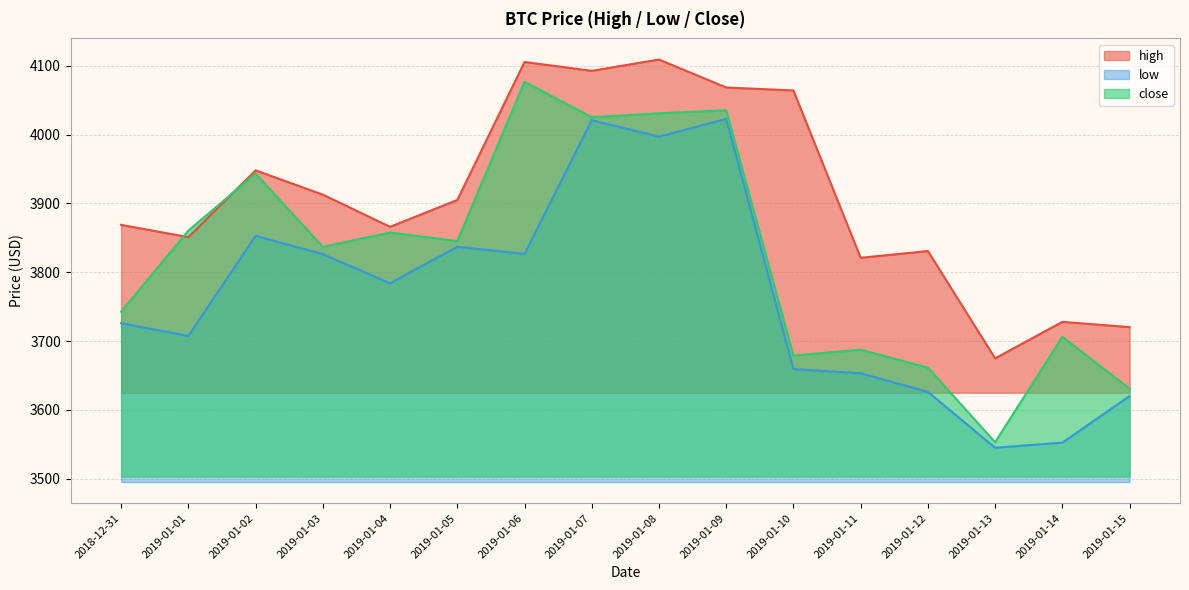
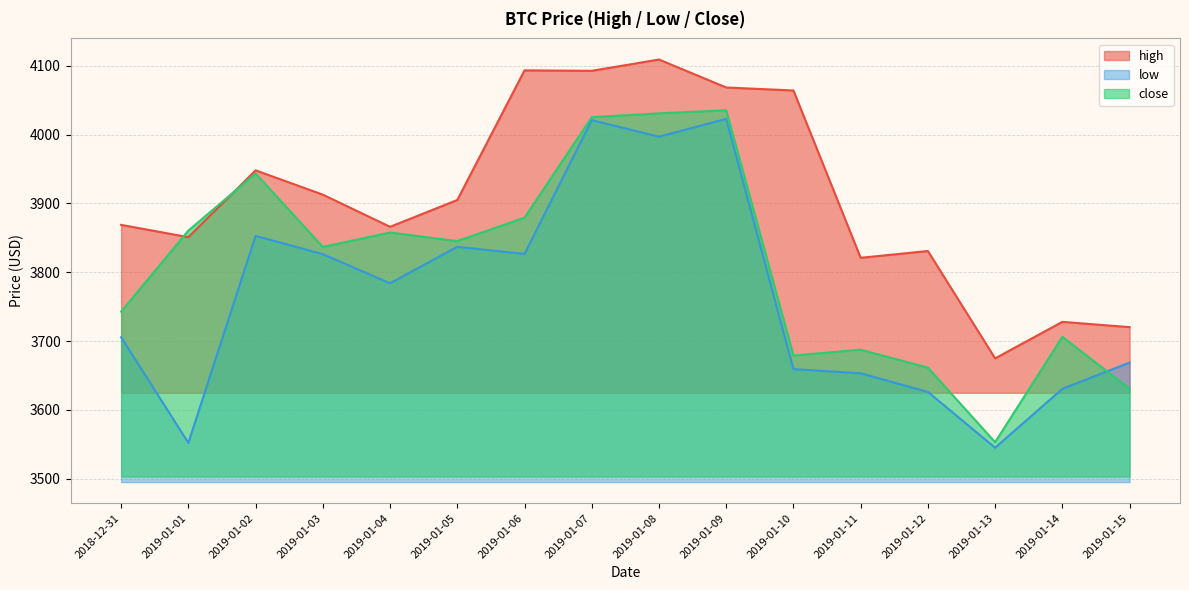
low, 2018-12-31: 3730 -> 3710
low, 2019-01-01: 3710 -> 3550
high, 2019-01-06: 4110 -> 4090
close, 2019-01-06: 4080 -> 3880
low, 2019-01-14: 3550 -> 3630
low, 2019-01-15: 3620 -> 3670
